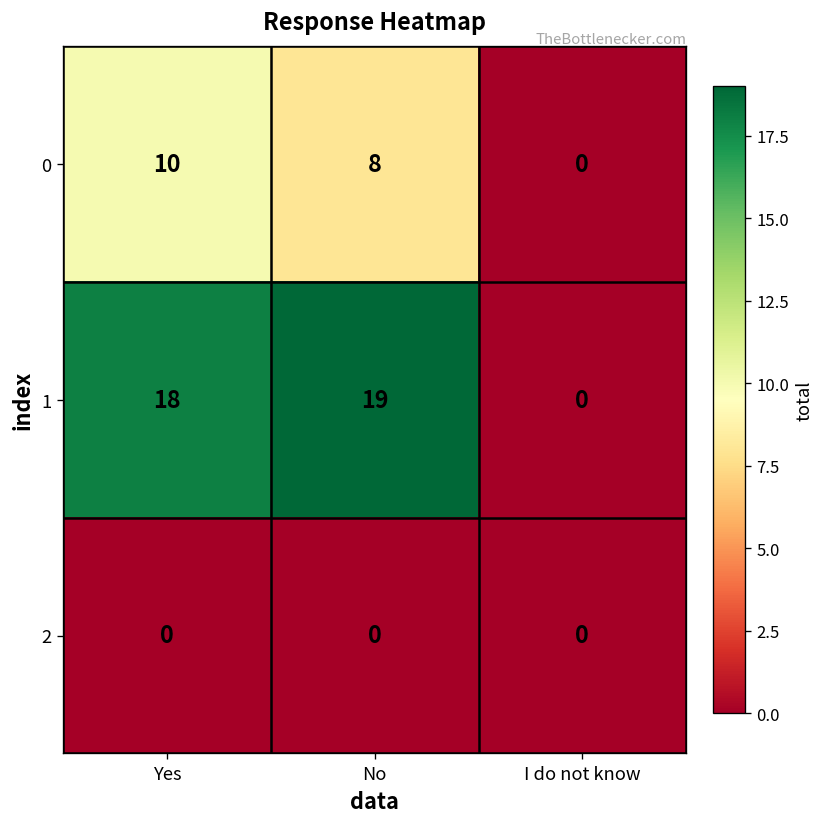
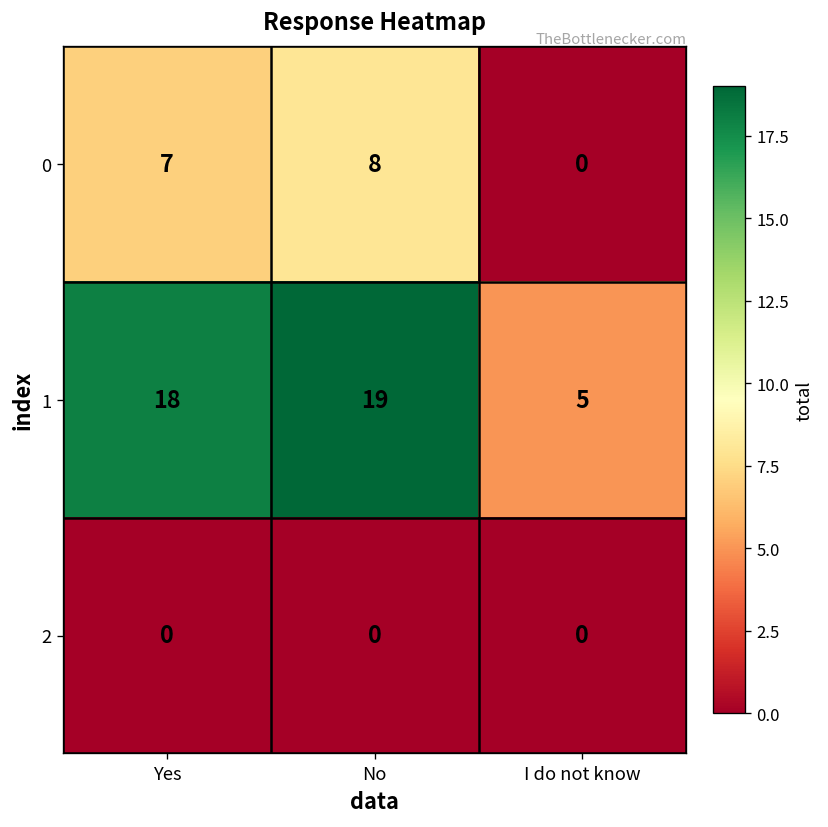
0, Yes: 10 -> 7
1, I do not know: 0 -> 5
